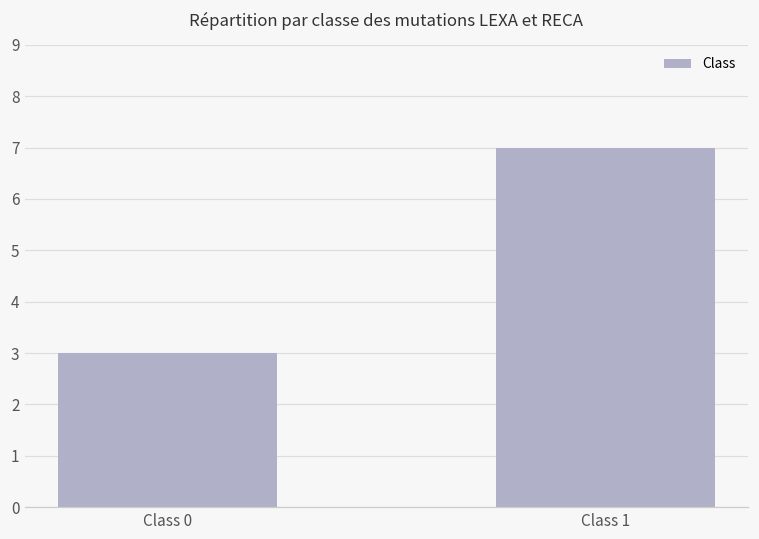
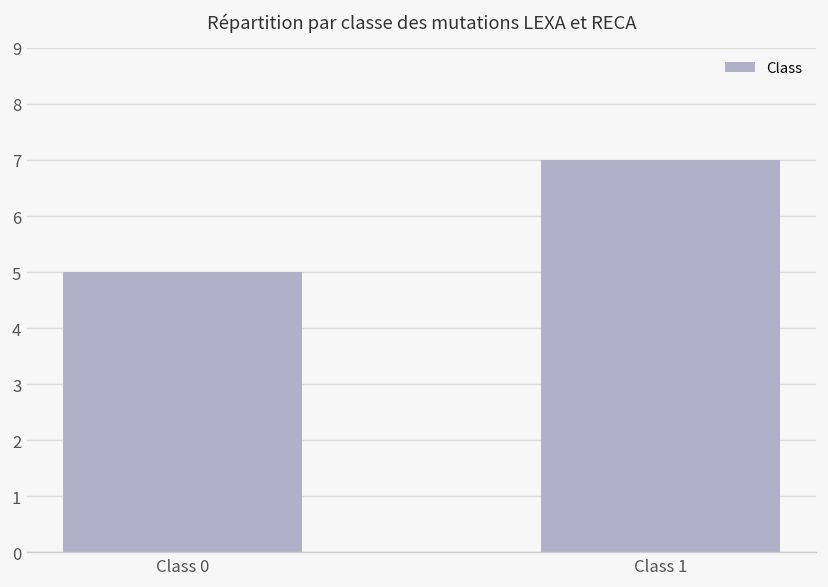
Class 0: 3 -> 5
